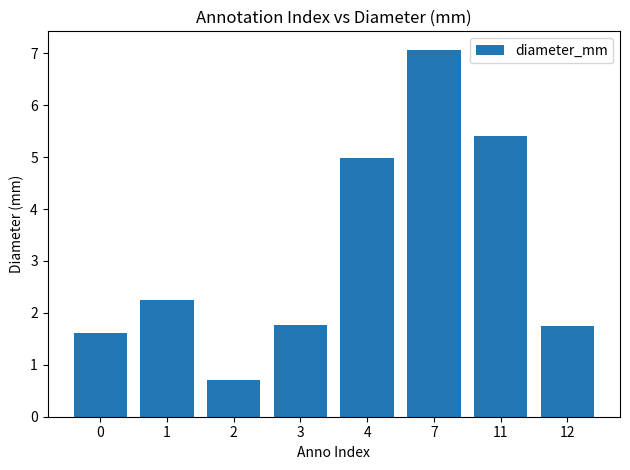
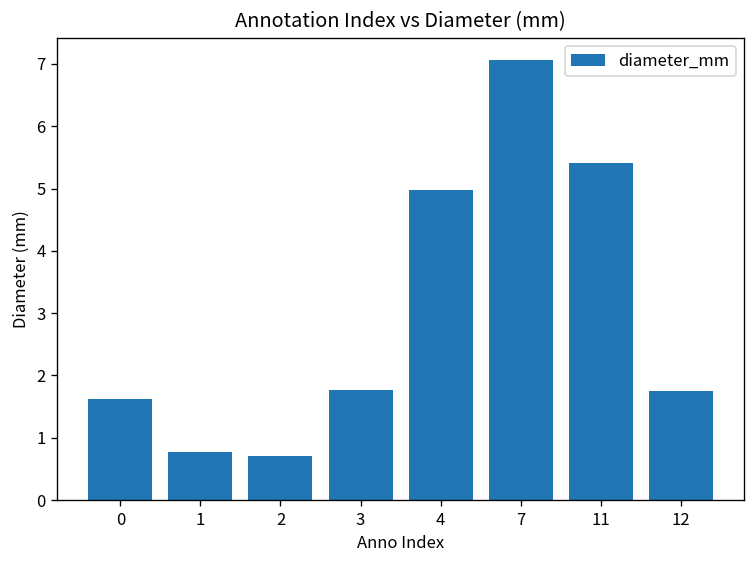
1: 2.3 -> 0.8
